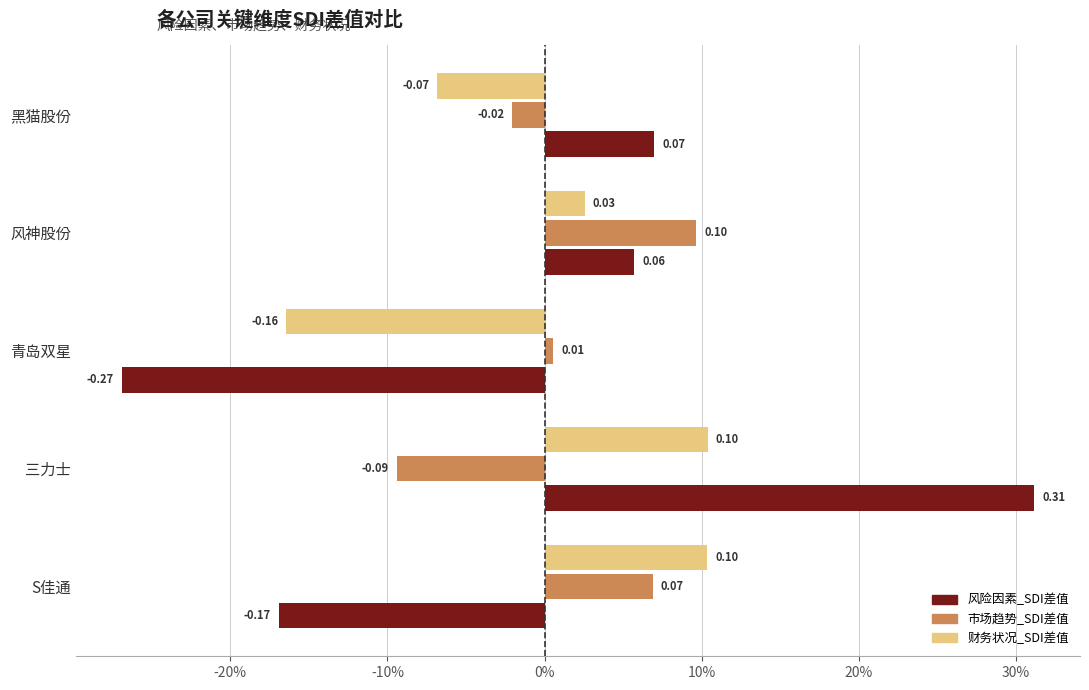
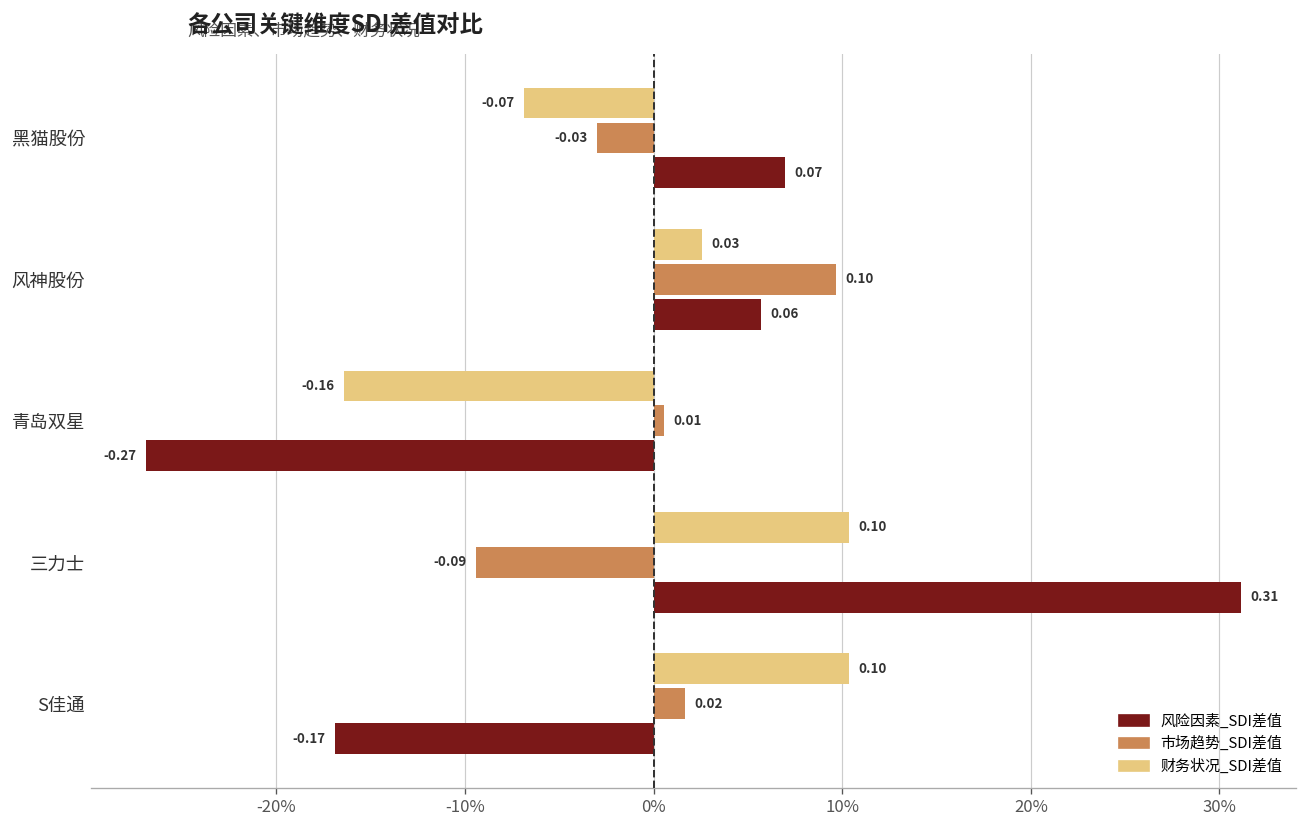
黑猫股份: -0.02 -> -0.03
S佳通: 0.07 -> 0.02
